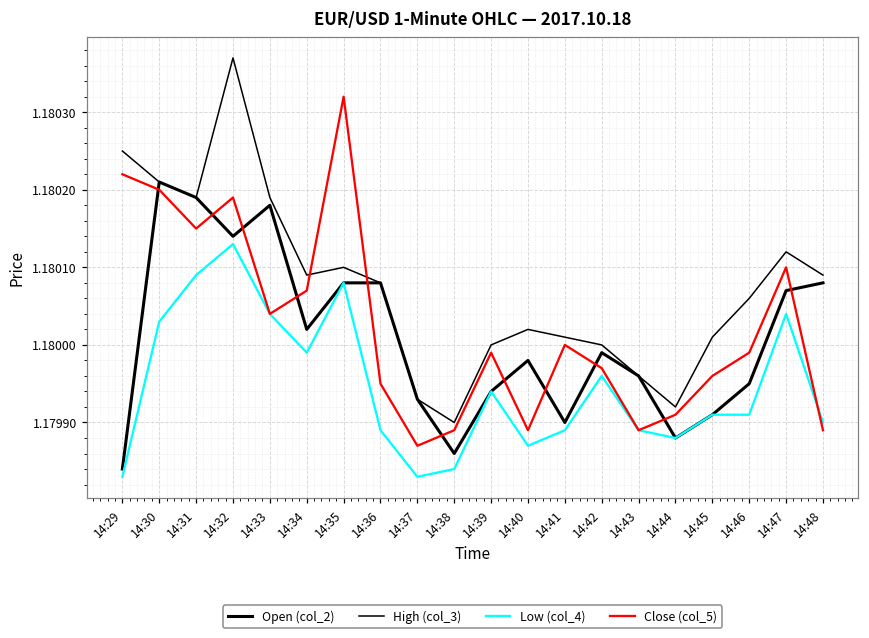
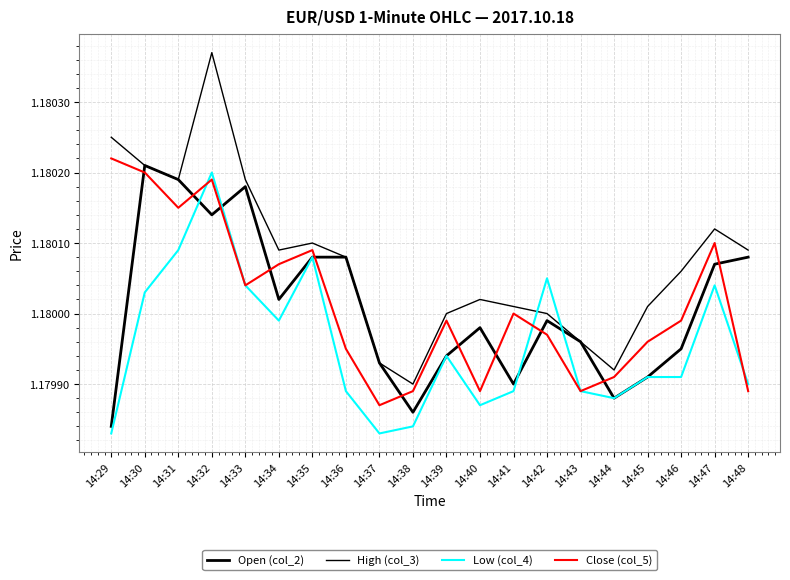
Low (col_4), 14:32: 1.18013 -> 1.18020
Close (col_5), 14:35: 1.18032 -> 1.18009
Low (col_4), 14:42: 1.17996 -> 1.18005
